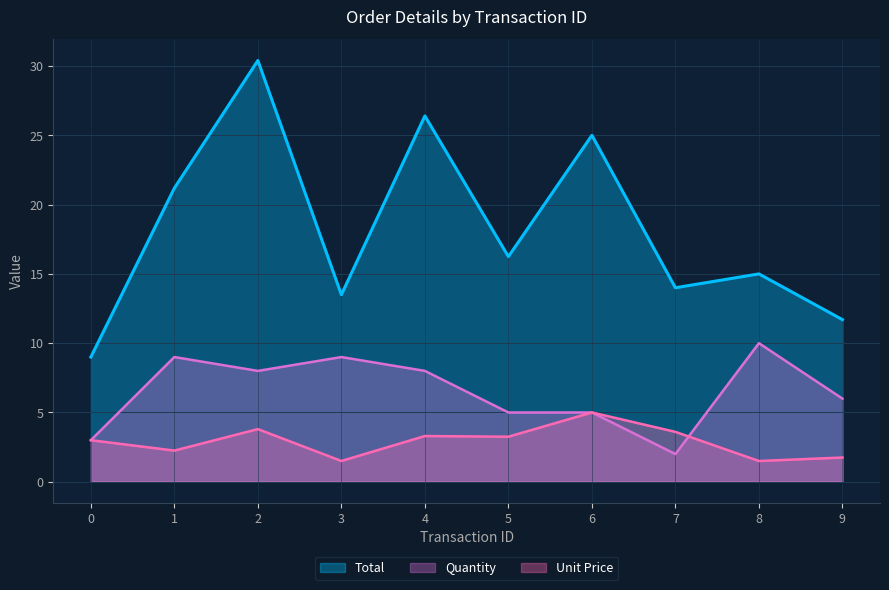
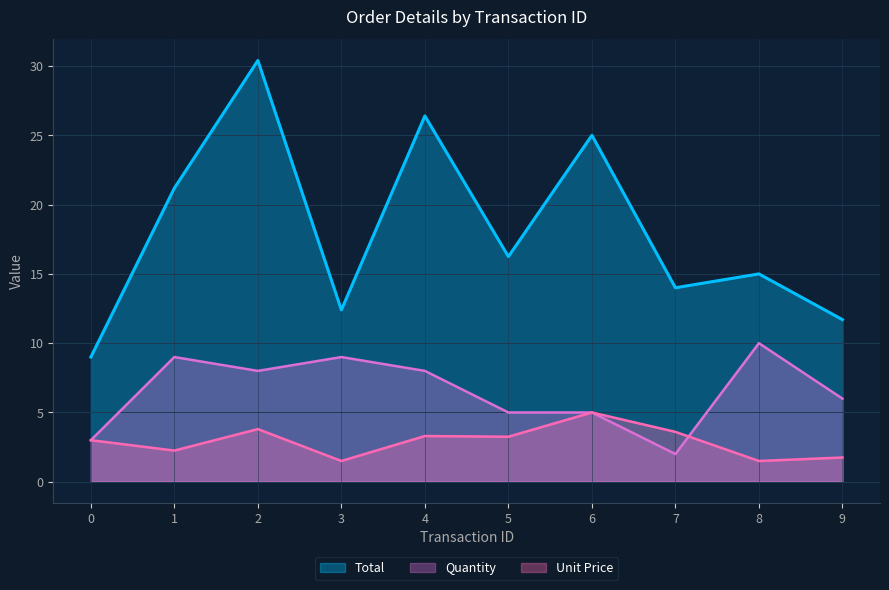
Total, 3: 13.5 -> 12.4
